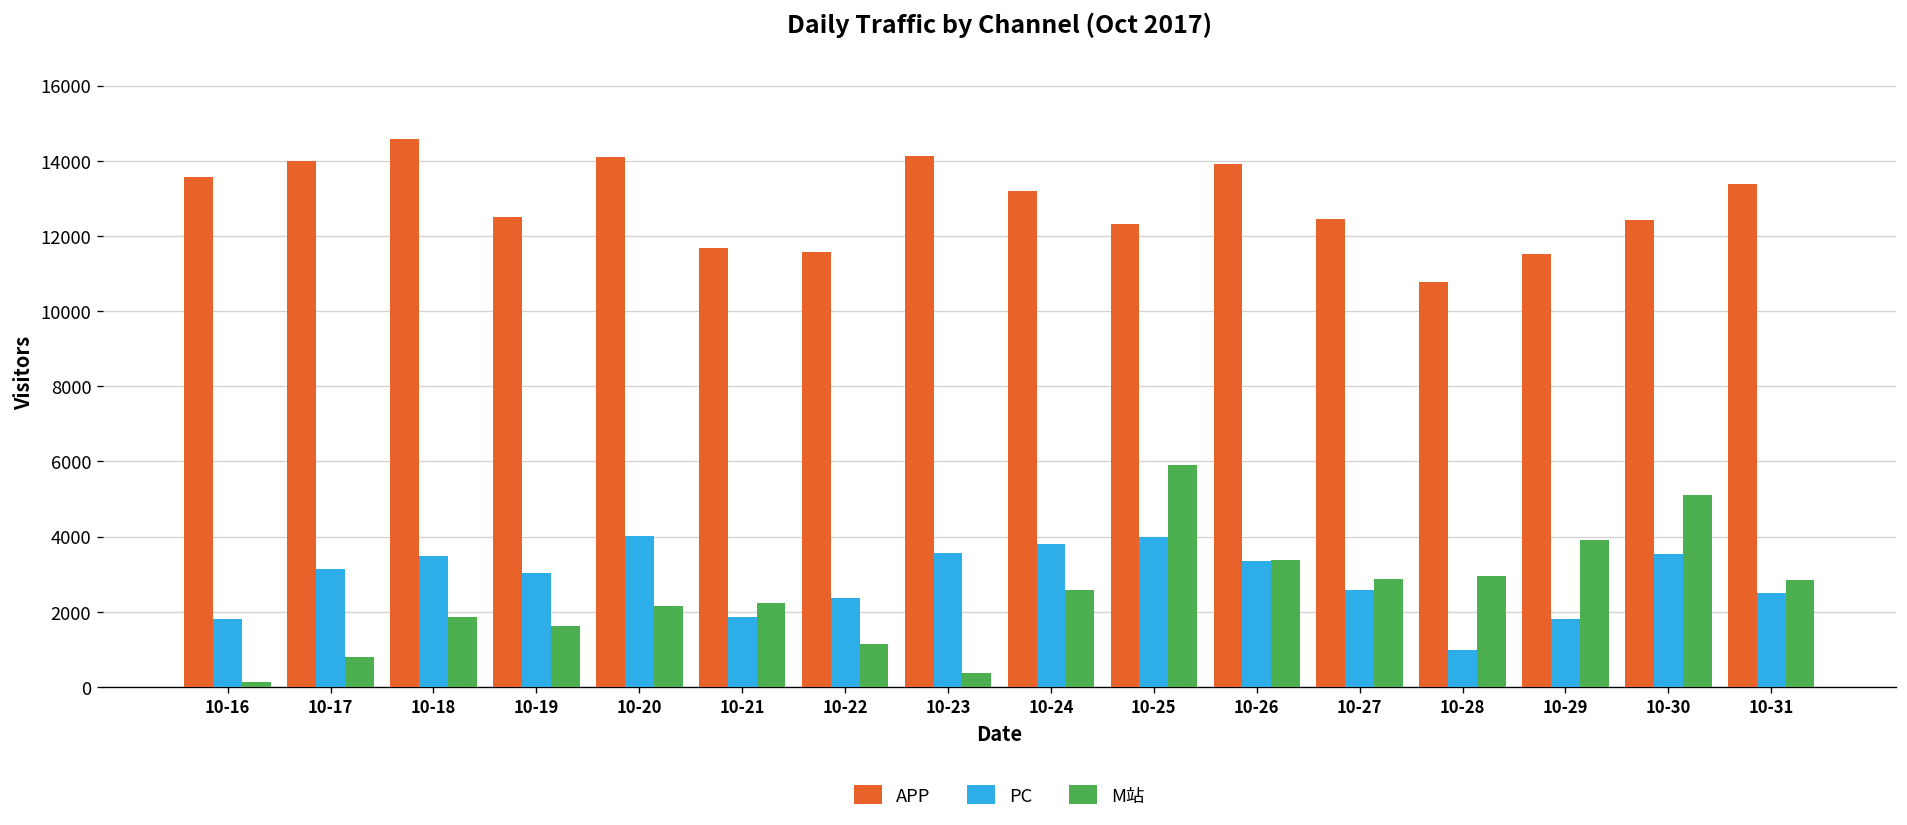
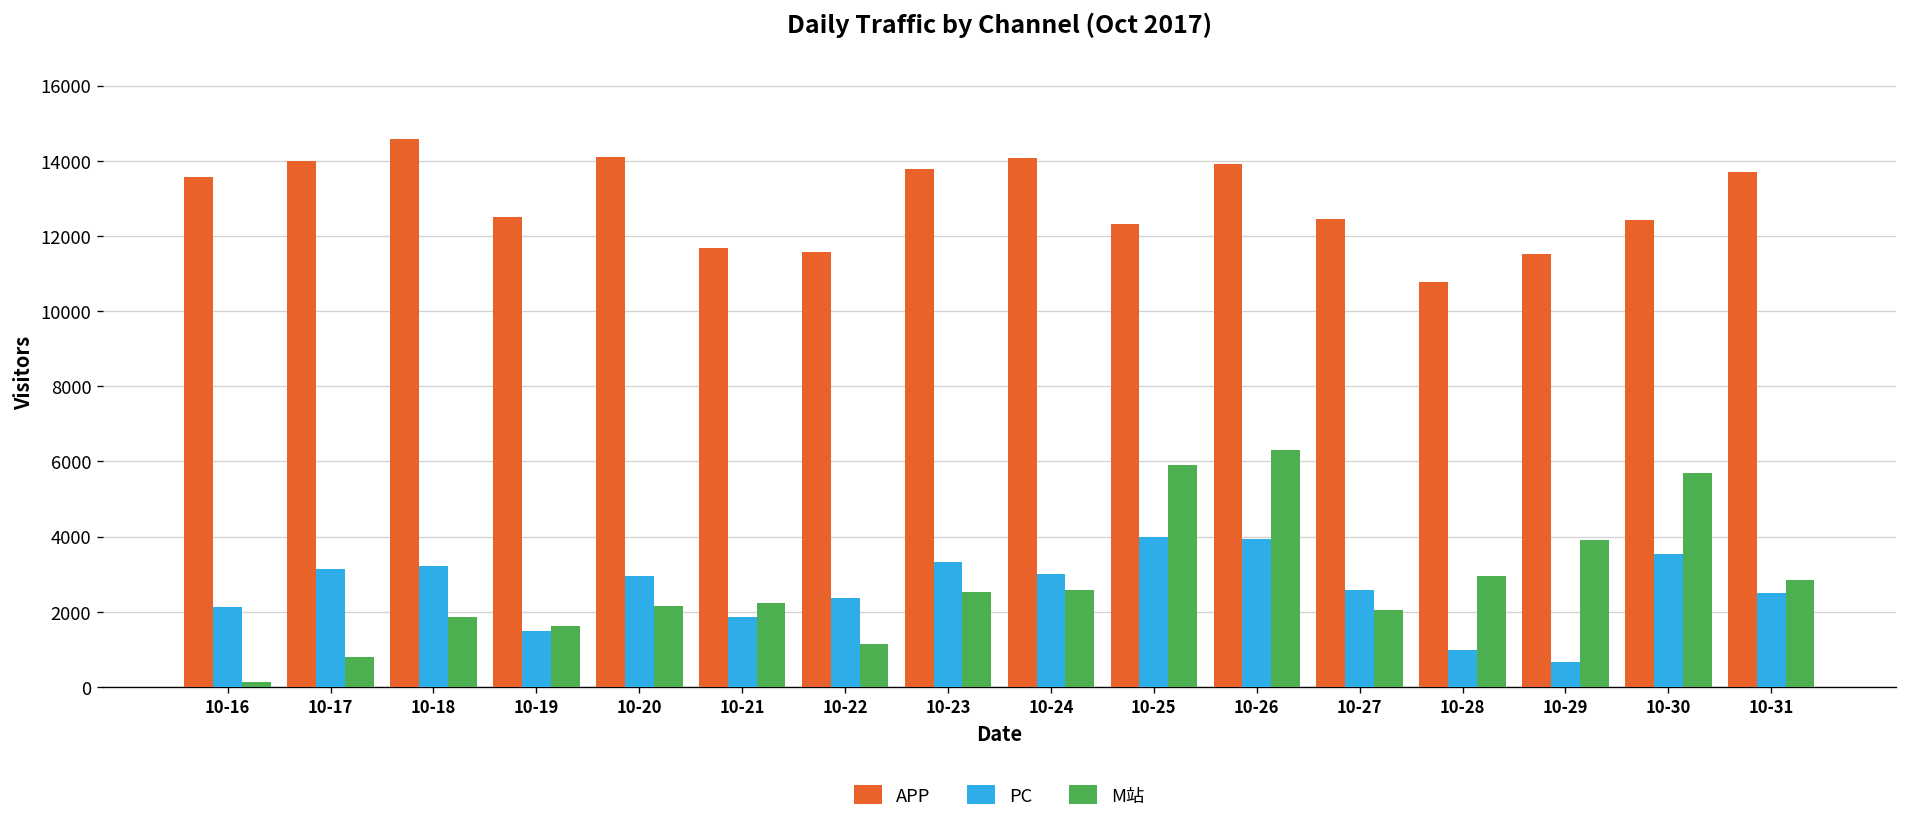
PC, 10-16: 1800 -> 2100
PC, 10-18: 3500 -> 3200
PC, 10-19: 3000 -> 1500
PC, 10-20: 4000 -> 2900
APP, 10-23: 14100 -> 13800
PC, 10-23: 3600 -> 3300
M站, 10-23: 400 -> 2500
APP, 10-24: 13200 -> 14100
PC, 10-24: 3800 -> 3000
PC, 10-26: 3300 -> 3900
M站, 10-26: 3400 -> 6300
M站, 10-27: 2900 -> 2100
PC, 10-29: 1800 -> 700
M站, 10-30: 5100 -> 5700
APP, 10-31: 13400 -> 13700
